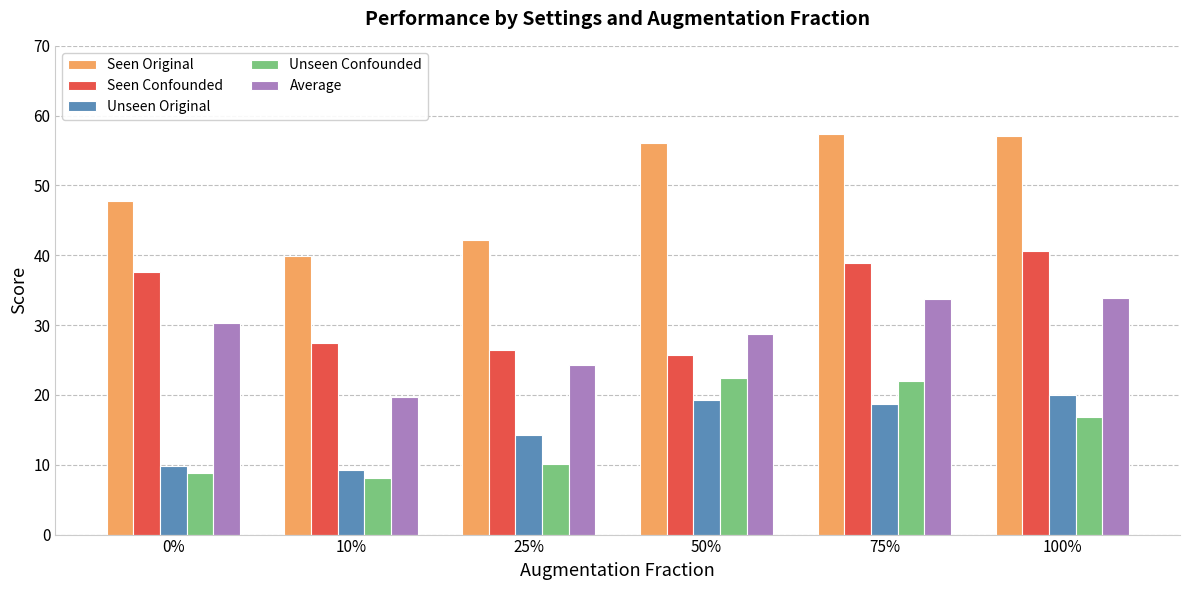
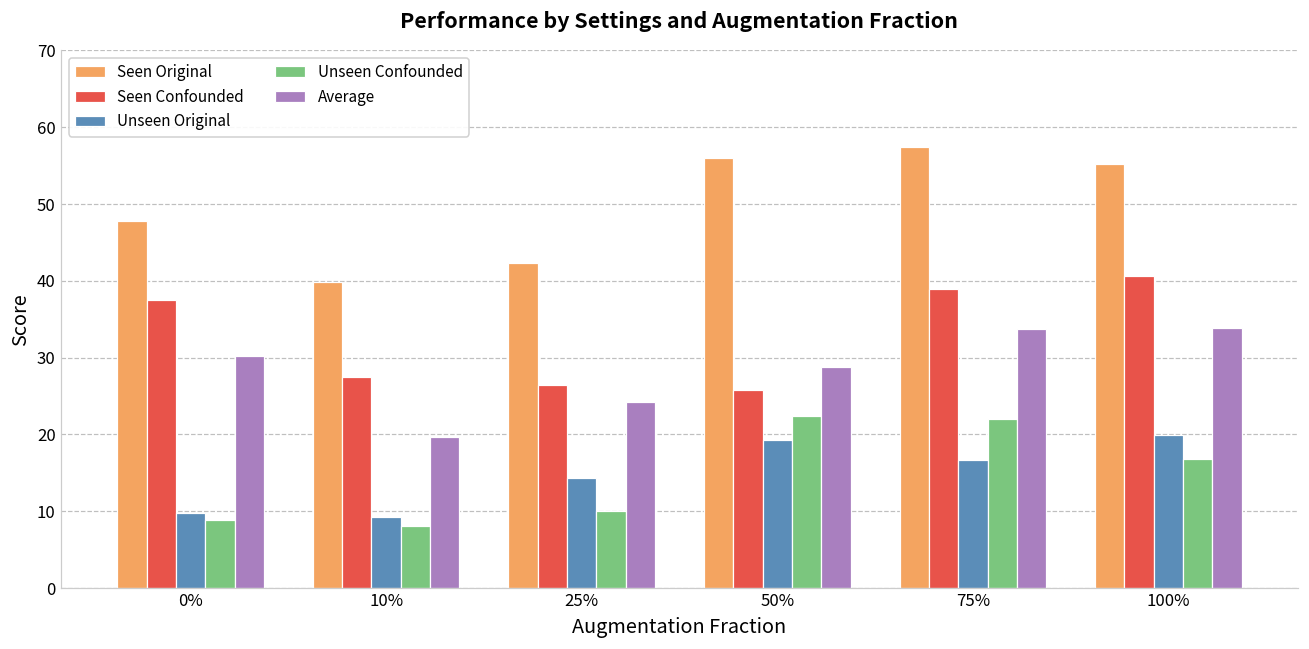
Unseen Original, 75%: 19 -> 17
Seen Original, 100%: 57 -> 55
